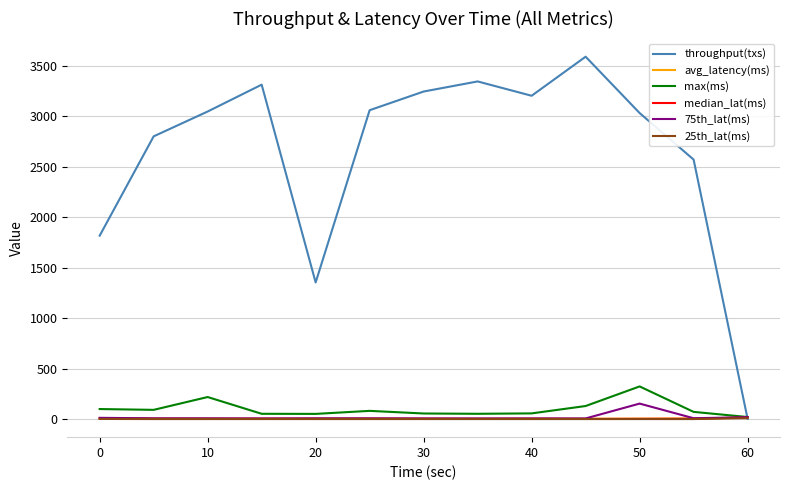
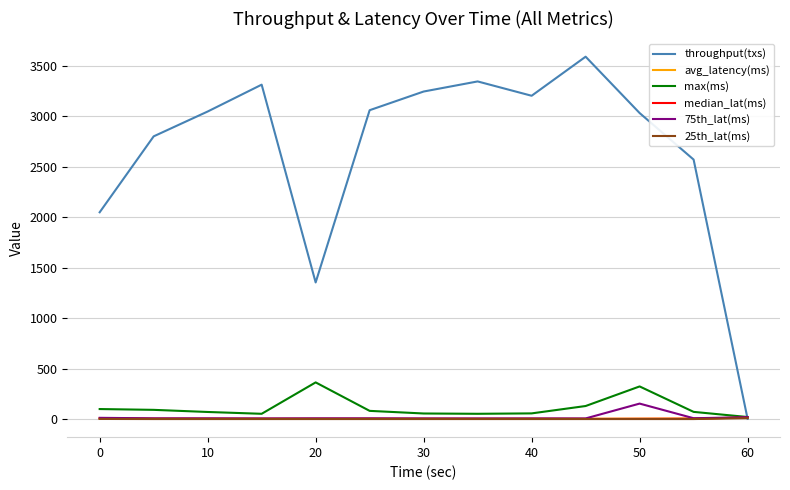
throughput(txs), 0: 1820 -> 2050
max(ms), 10: 220 -> 70
max(ms), 20: 50 -> 370
